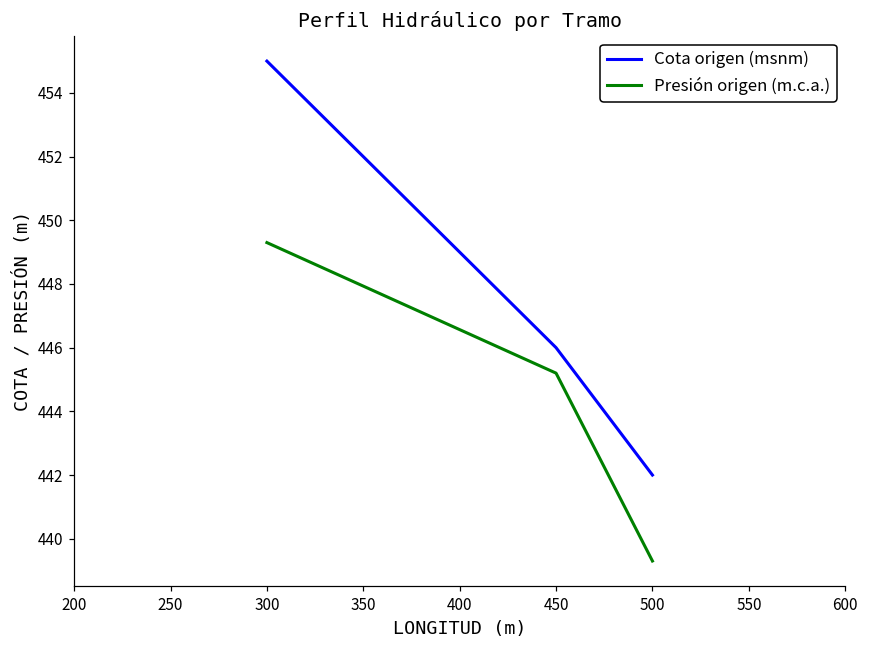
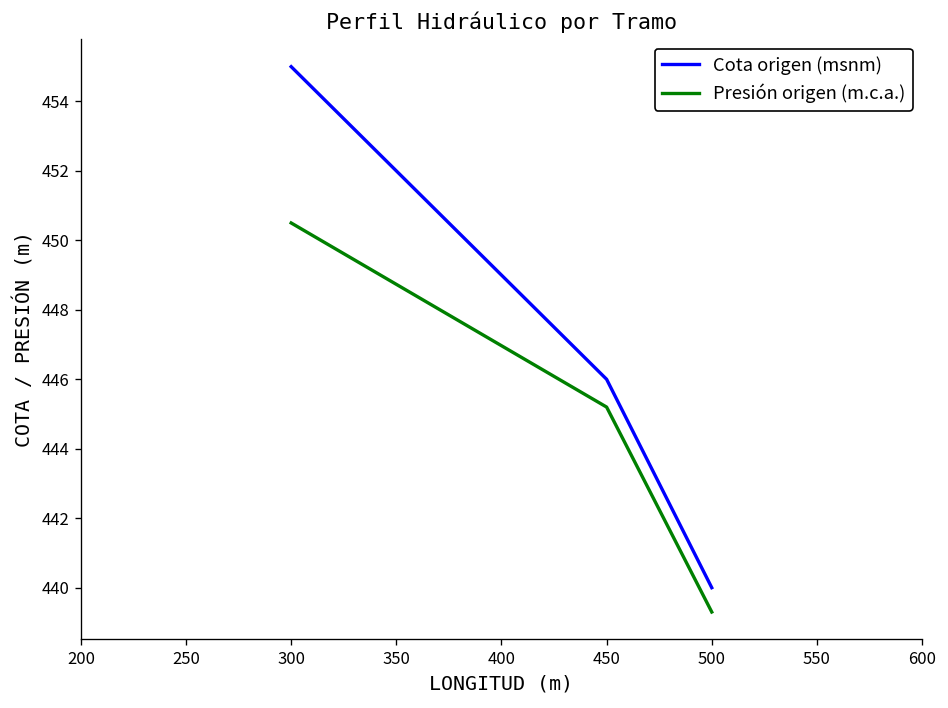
Presión origen (m.c.a.), 300: 449.3 -> 450.5
Cota origen (msnm), 500: 442 -> 440
